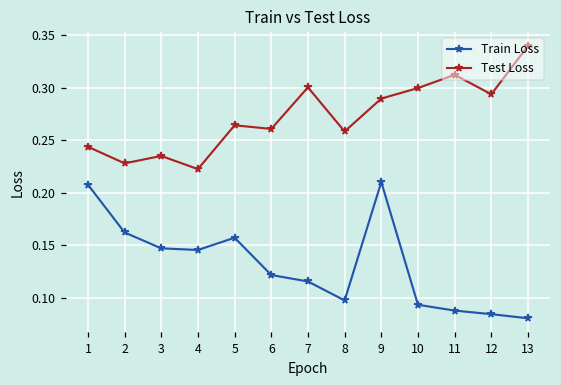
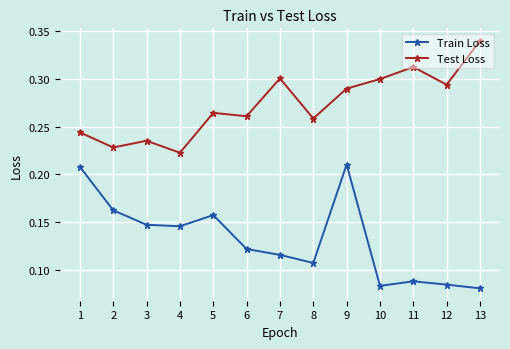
Train Loss, 8: 0.10 -> 0.11
Train Loss, 10: 0.09 -> 0.08
